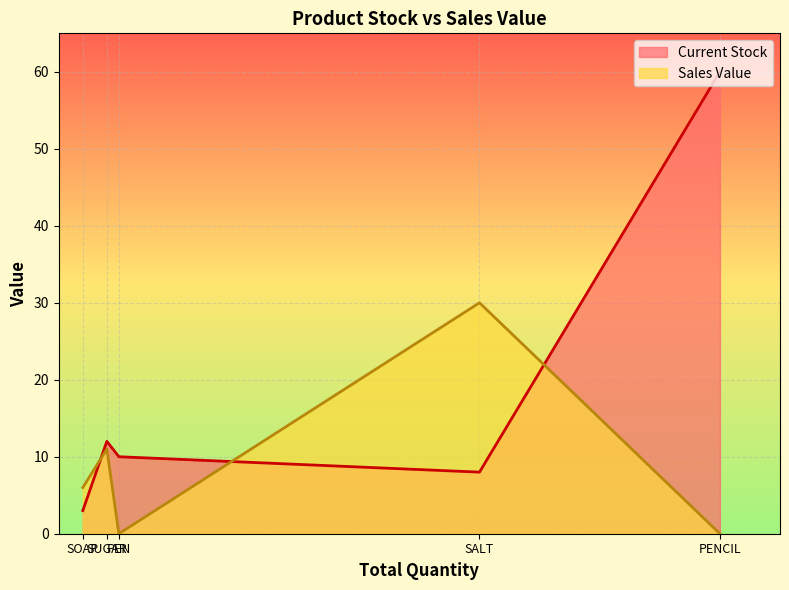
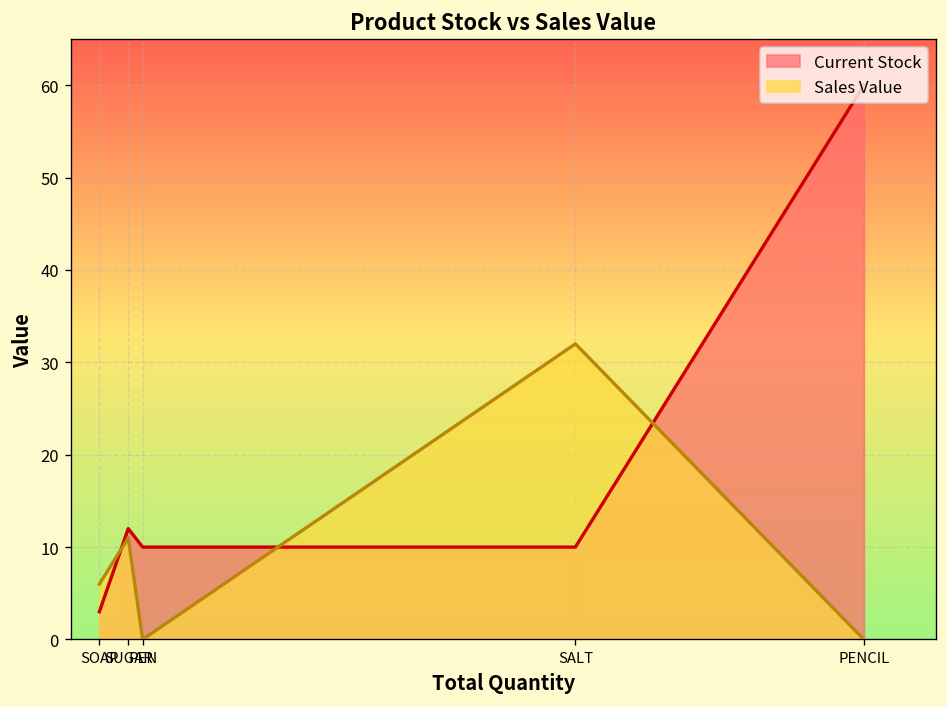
Current Stock, SALT: 8 -> 10
Sales Value, SALT: 30 -> 32
